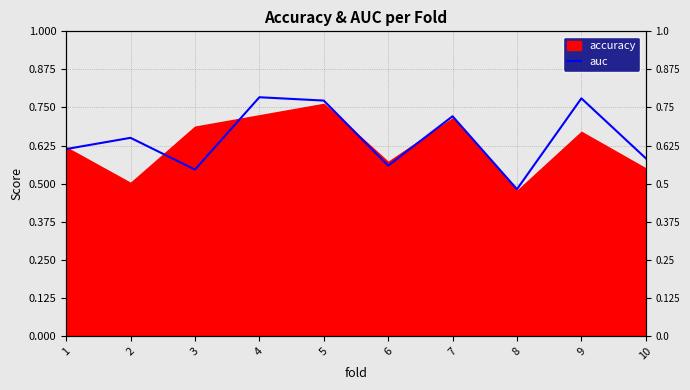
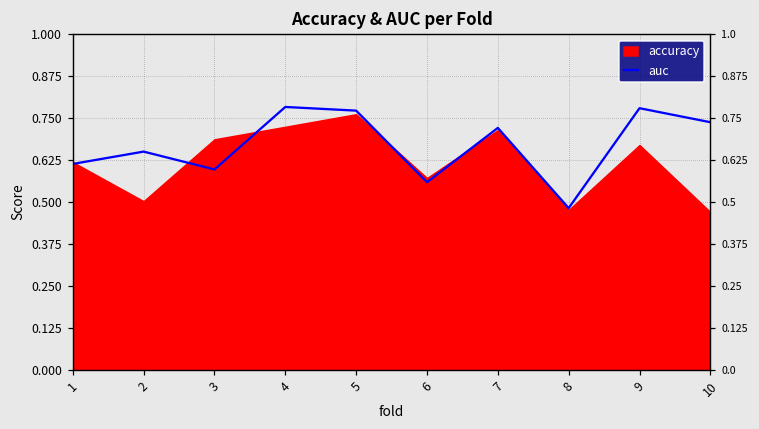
auc, 3: 0.55 -> 0.60
auc, 10: 0.58 -> 0.74
accuracy, 10: 0.55 -> 0.47
